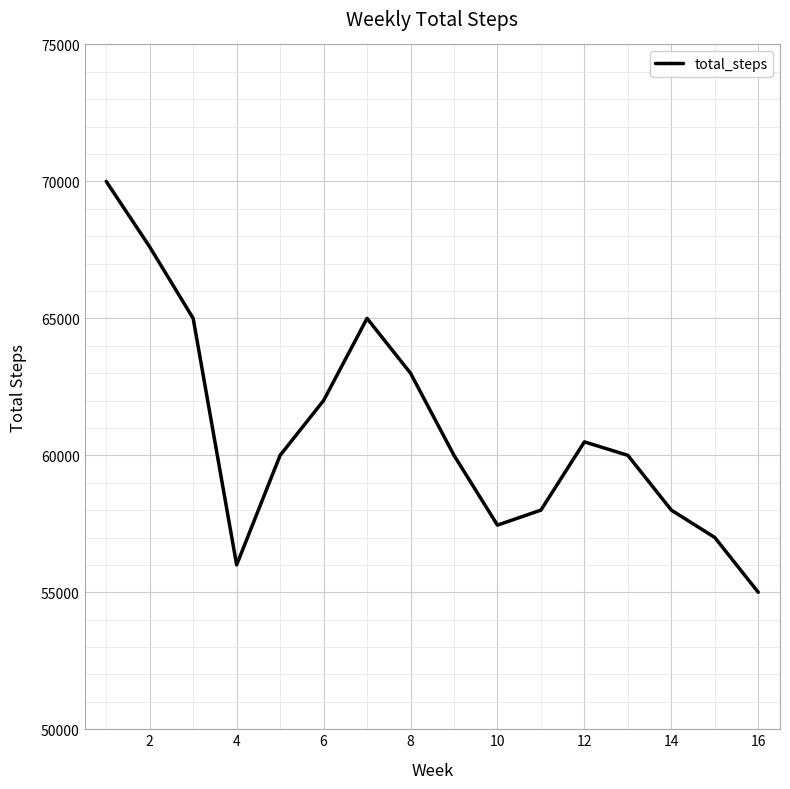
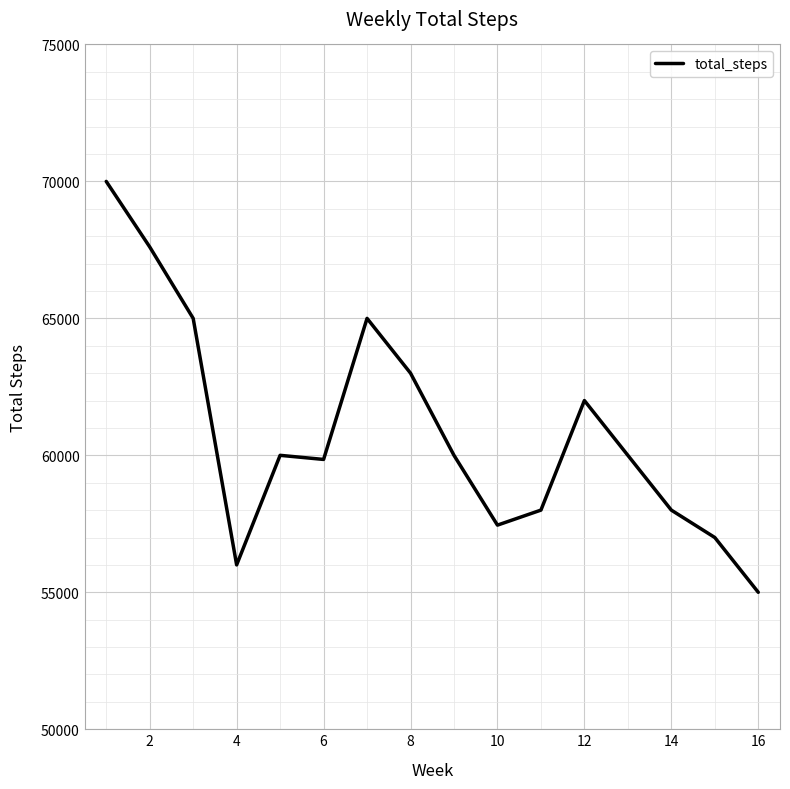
6: 62000 -> 59900
12: 60500 -> 62000
